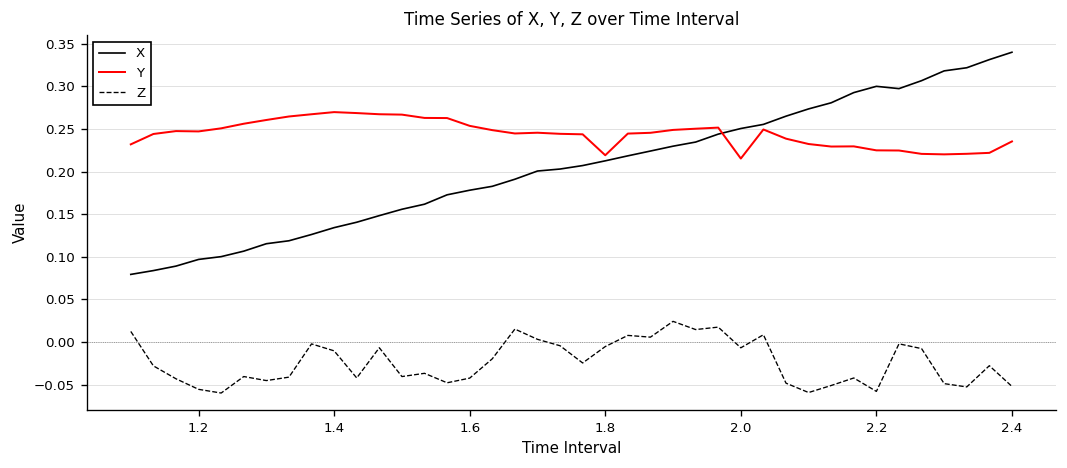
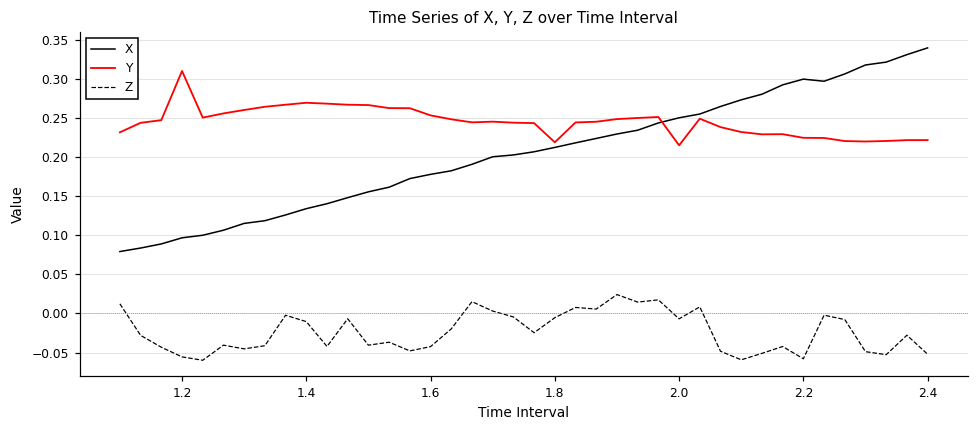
Y, 1.2: 0.25 -> 0.31
Y, 2.4: 0.24 -> 0.22
